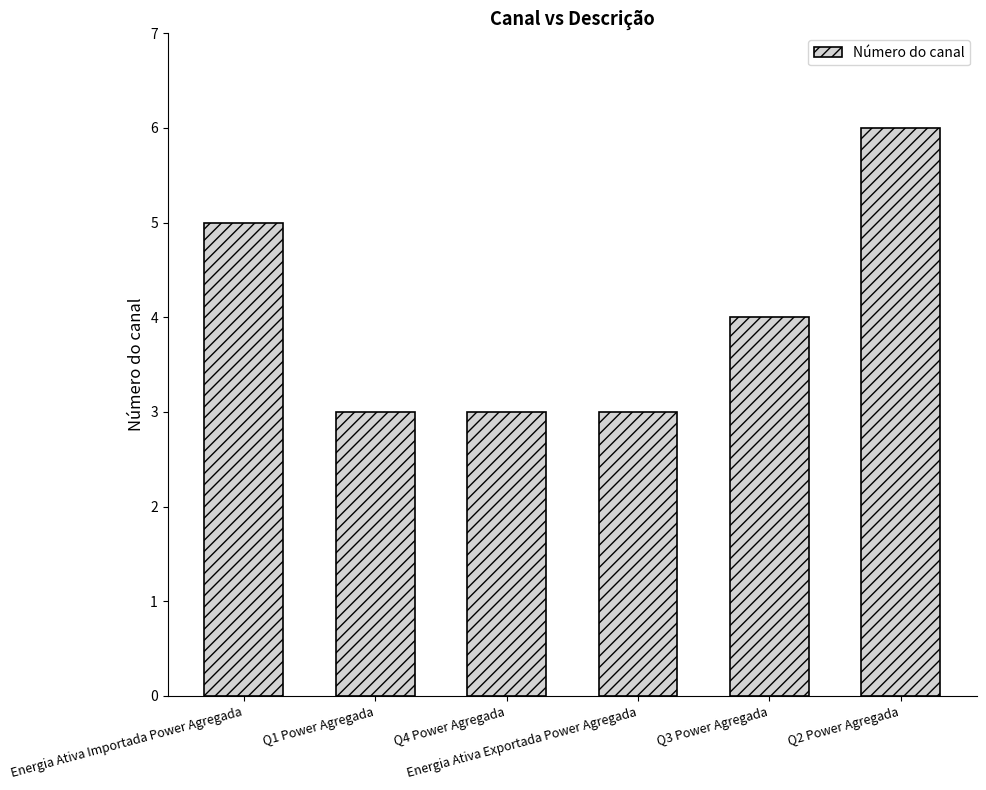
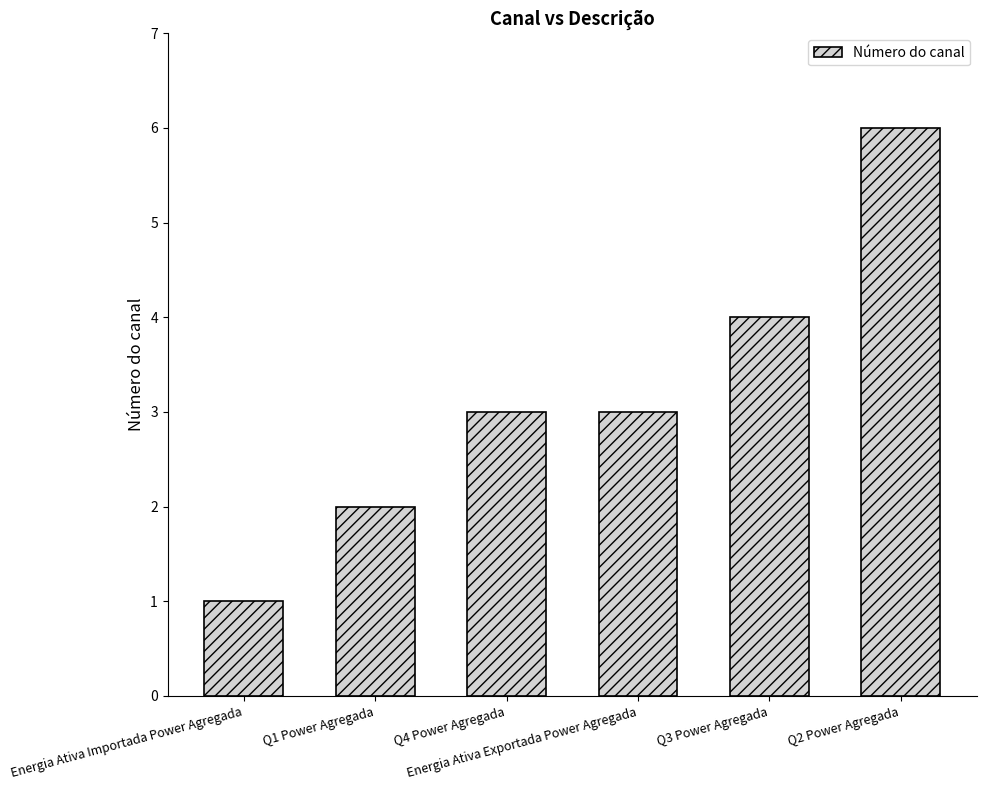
Energia Ativa Importada Power Agregada: 5 -> 1
Q1 Power Agregada: 3 -> 2
